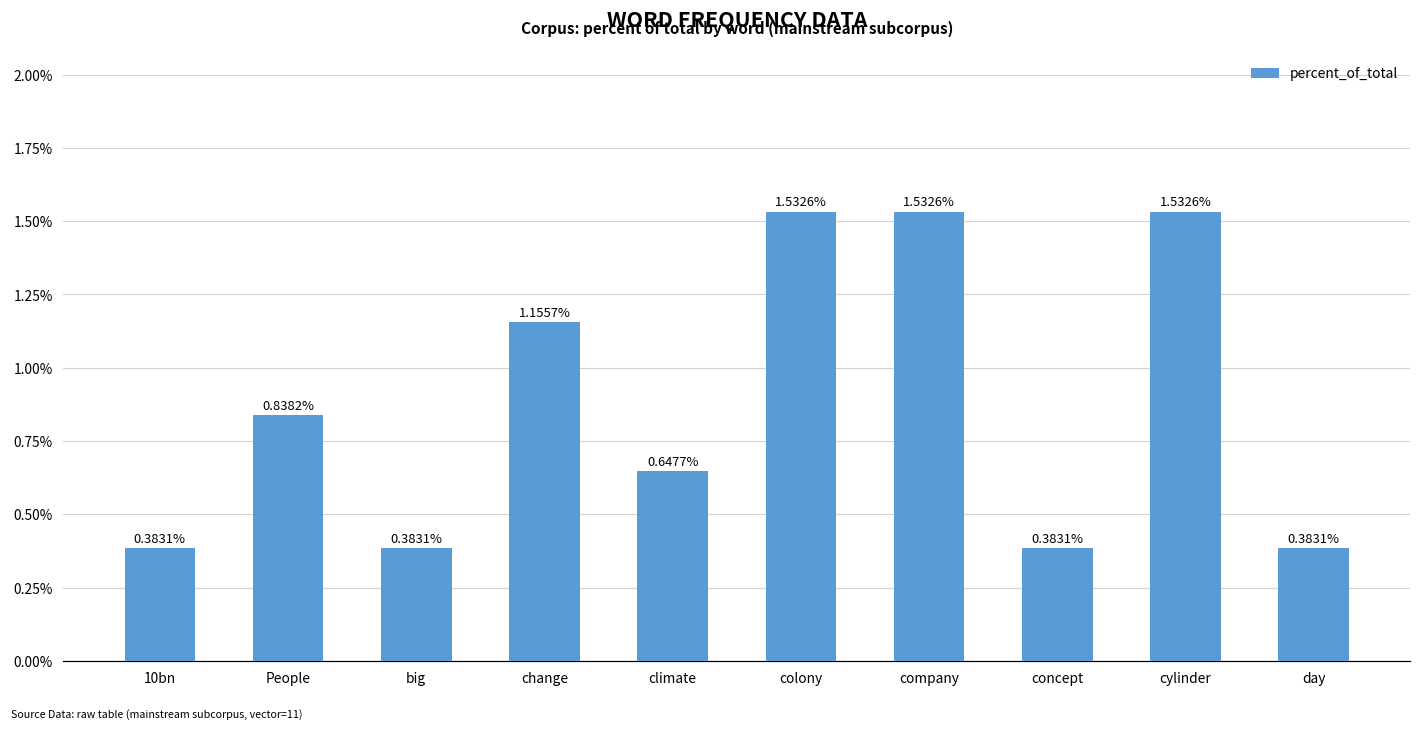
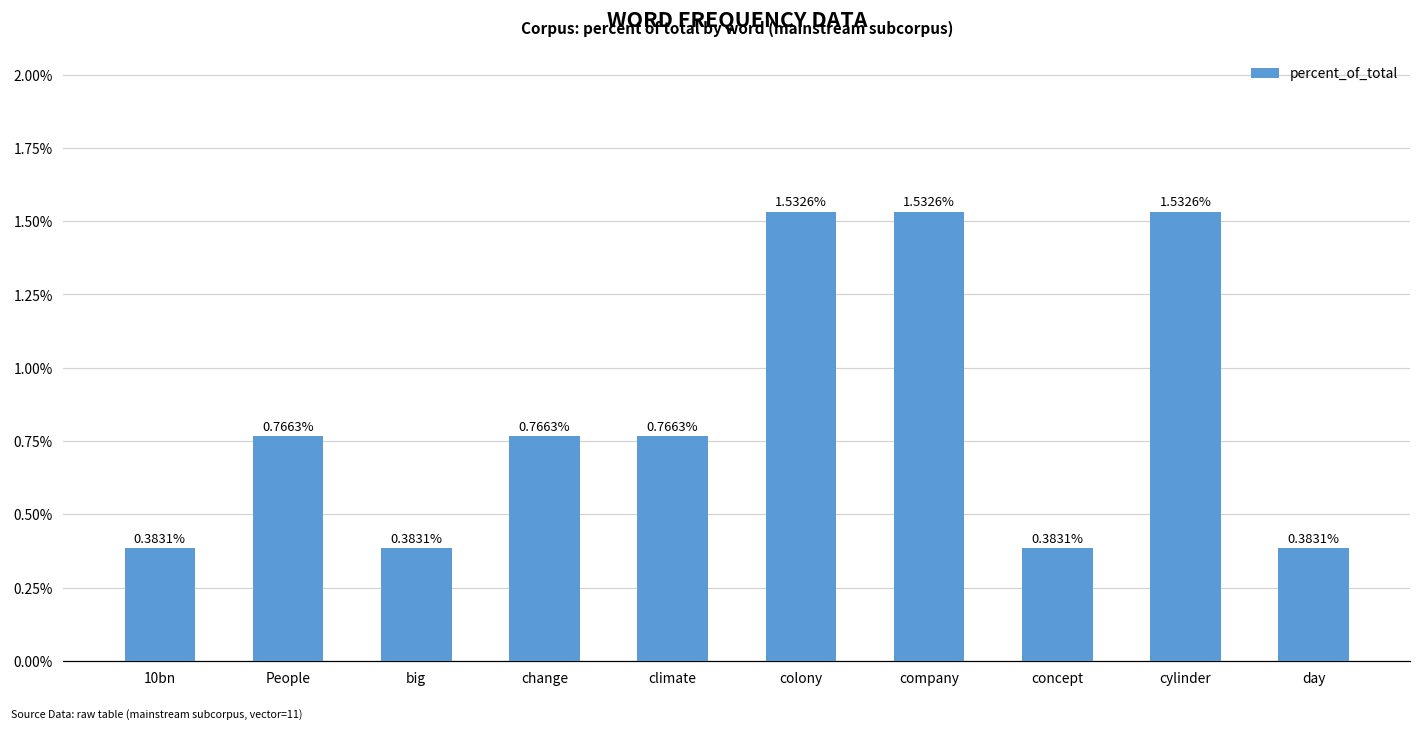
People: 0.8382% -> 0.7663%
change: 1.1557% -> 0.7663%
climate: 0.6477% -> 0.7663%
